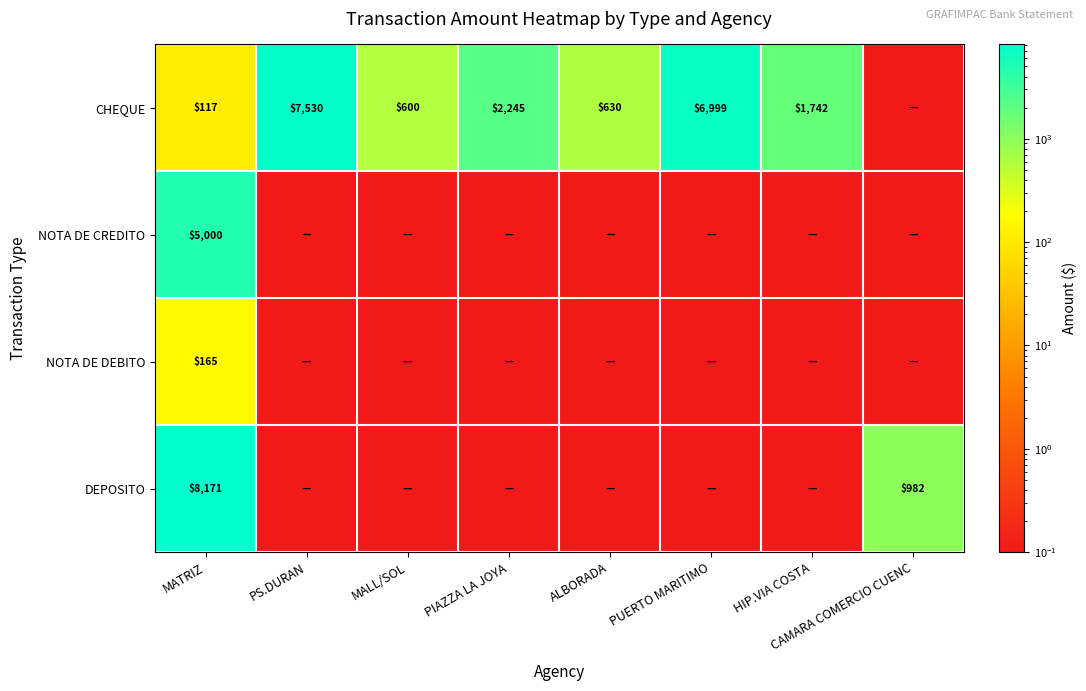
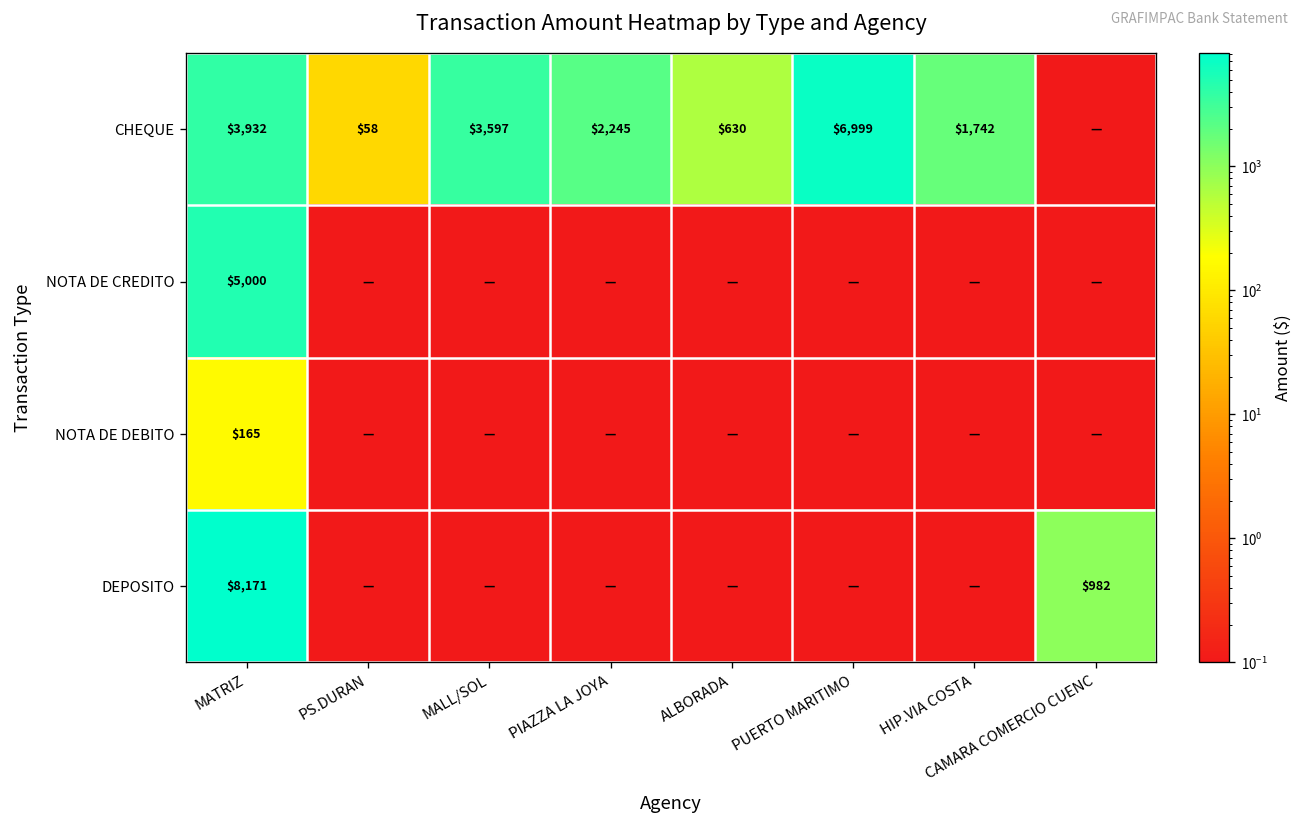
CHEQUE, MATRIZ: $117 -> $3,932
CHEQUE, PS.DURAN: $7,530 -> $58
CHEQUE, MALL/SOL: $600 -> $3,597
